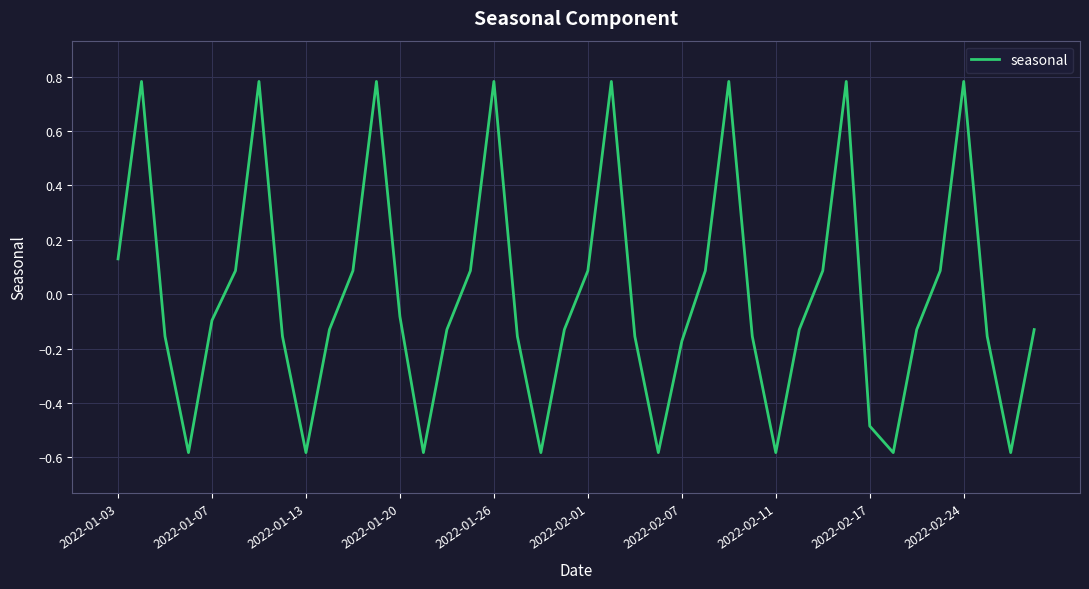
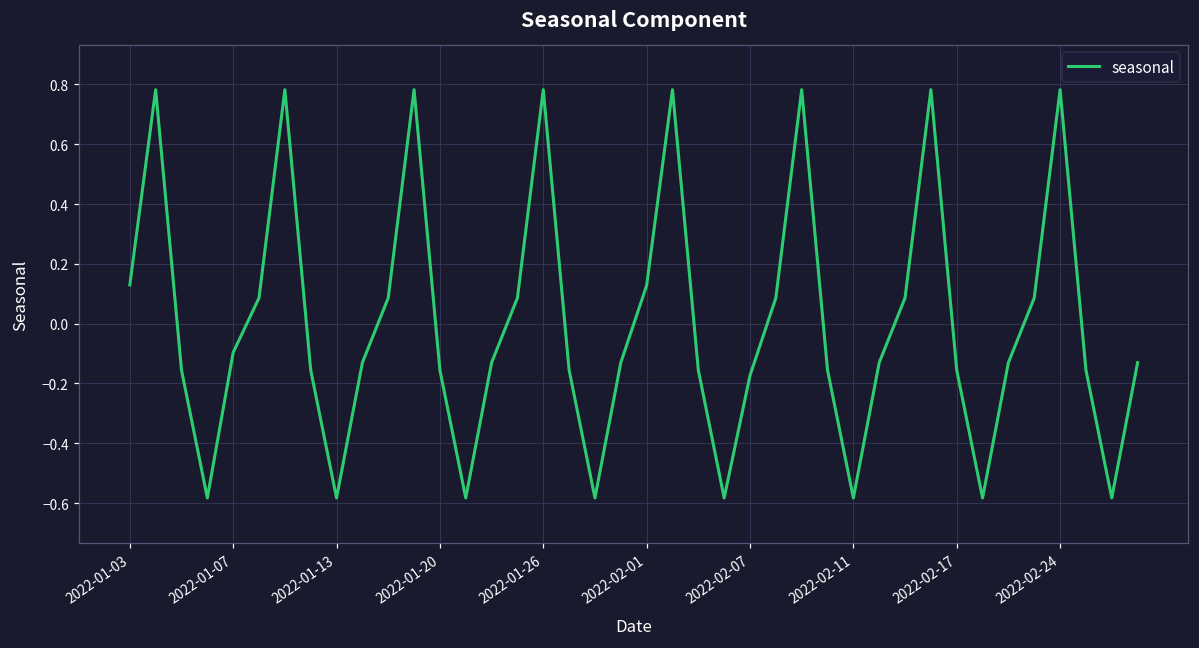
2022-01-20: -0.08 -> -0.16
2022-02-01: 0.09 -> 0.13
2022-02-17: -0.49 -> -0.16
